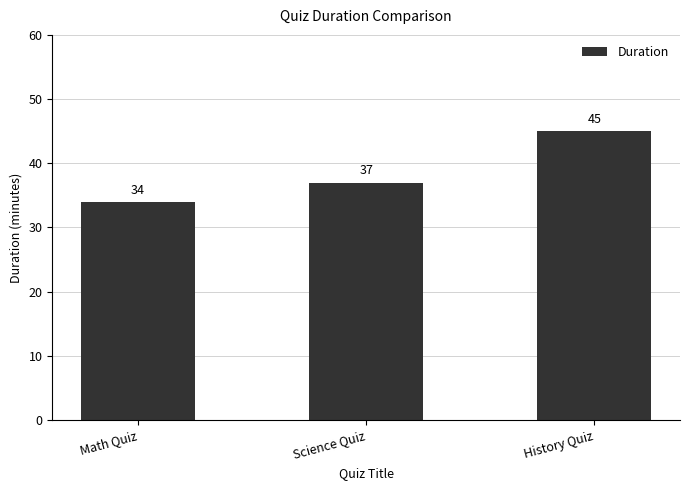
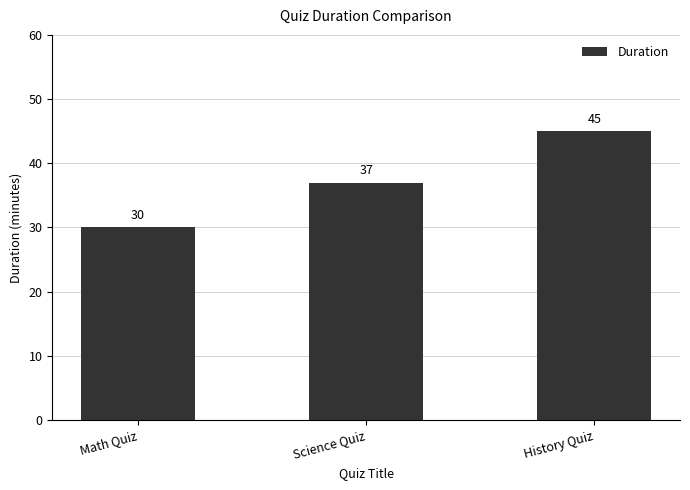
Math Quiz: 34 -> 30
